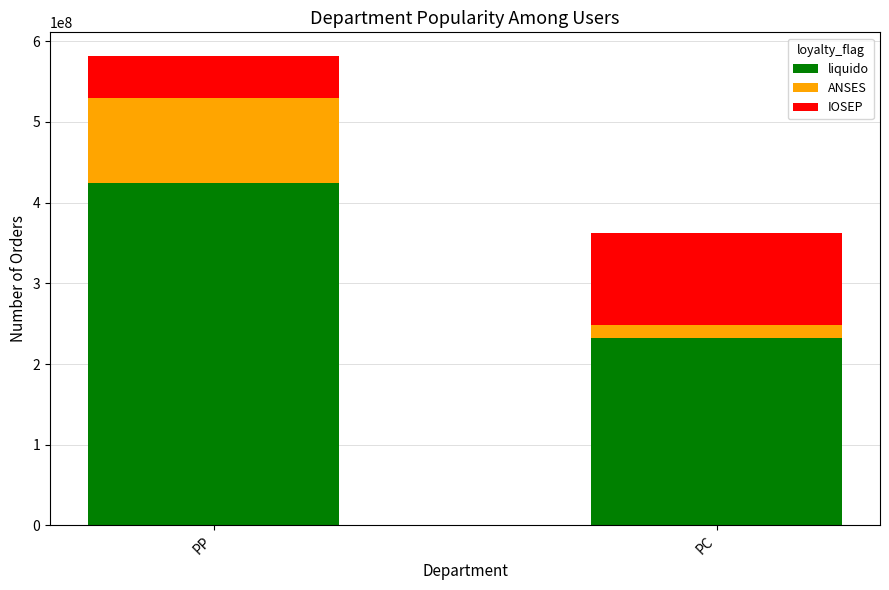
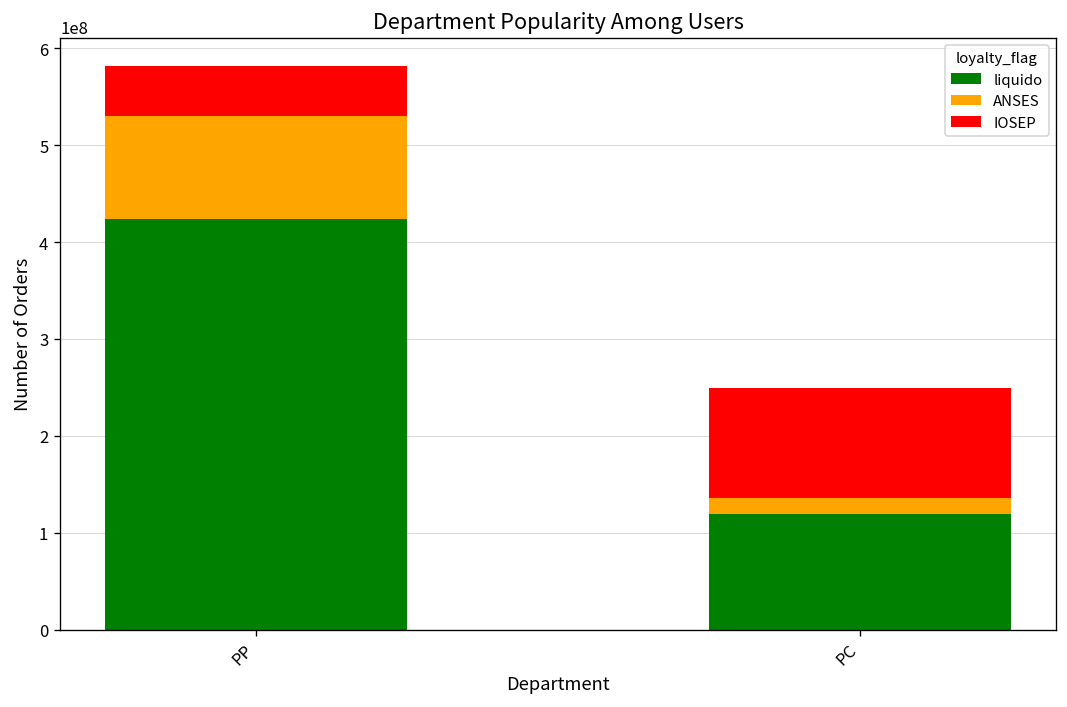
liquido, PC: 230000000 -> 120000000
